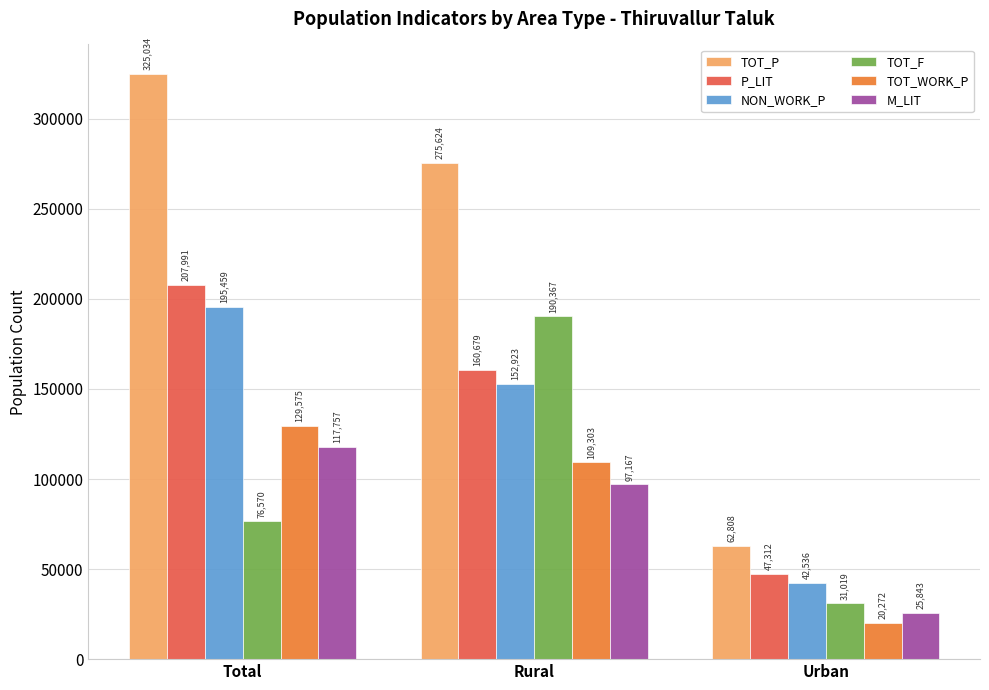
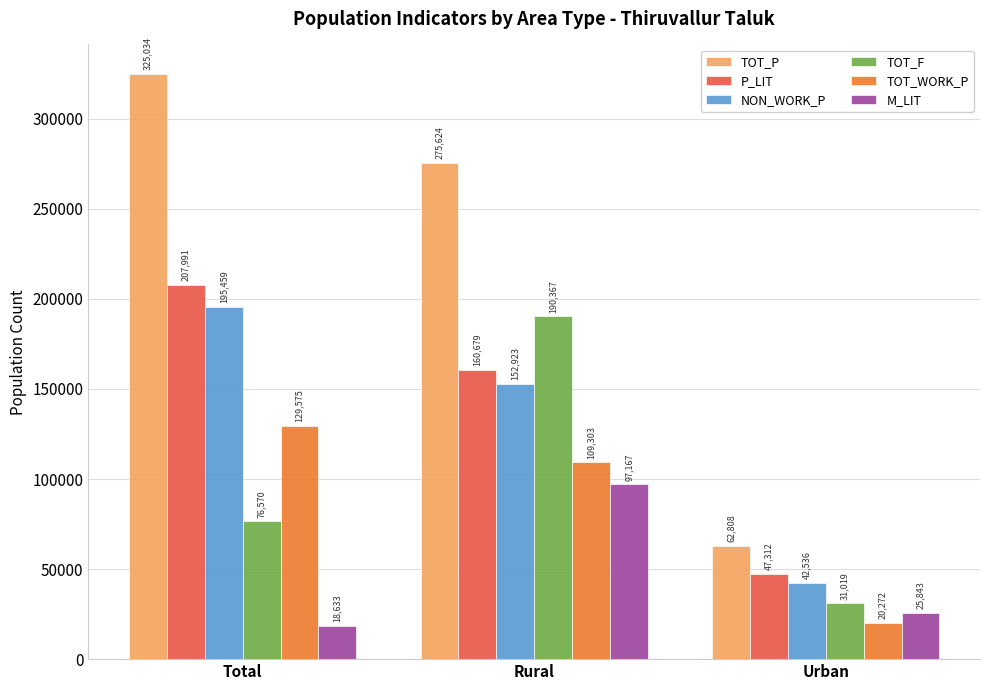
M_LIT, Total: 117,757 -> 18,633
